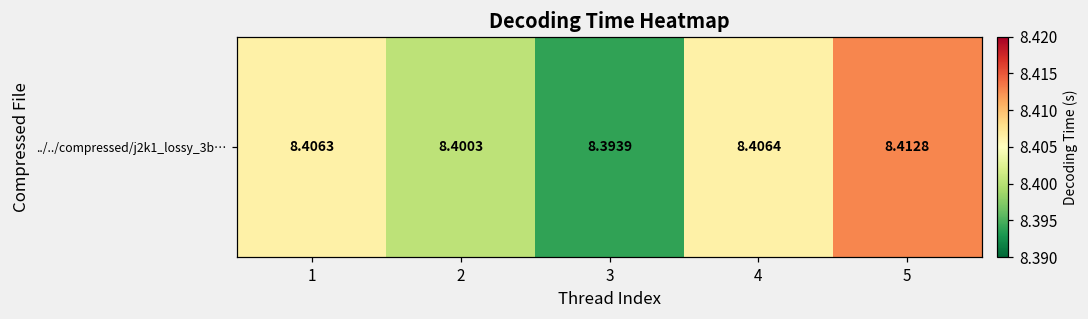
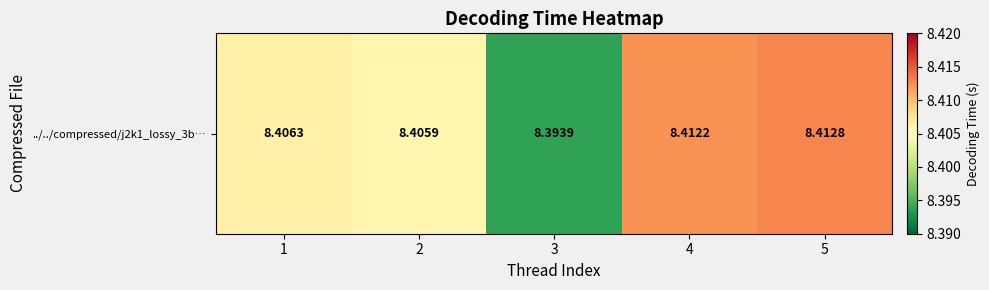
../../compressed/j2k1_lossy_3b…, 2: 8.4003 -> 8.4059
../../compressed/j2k1_lossy_3b…, 4: 8.4064 -> 8.4122
